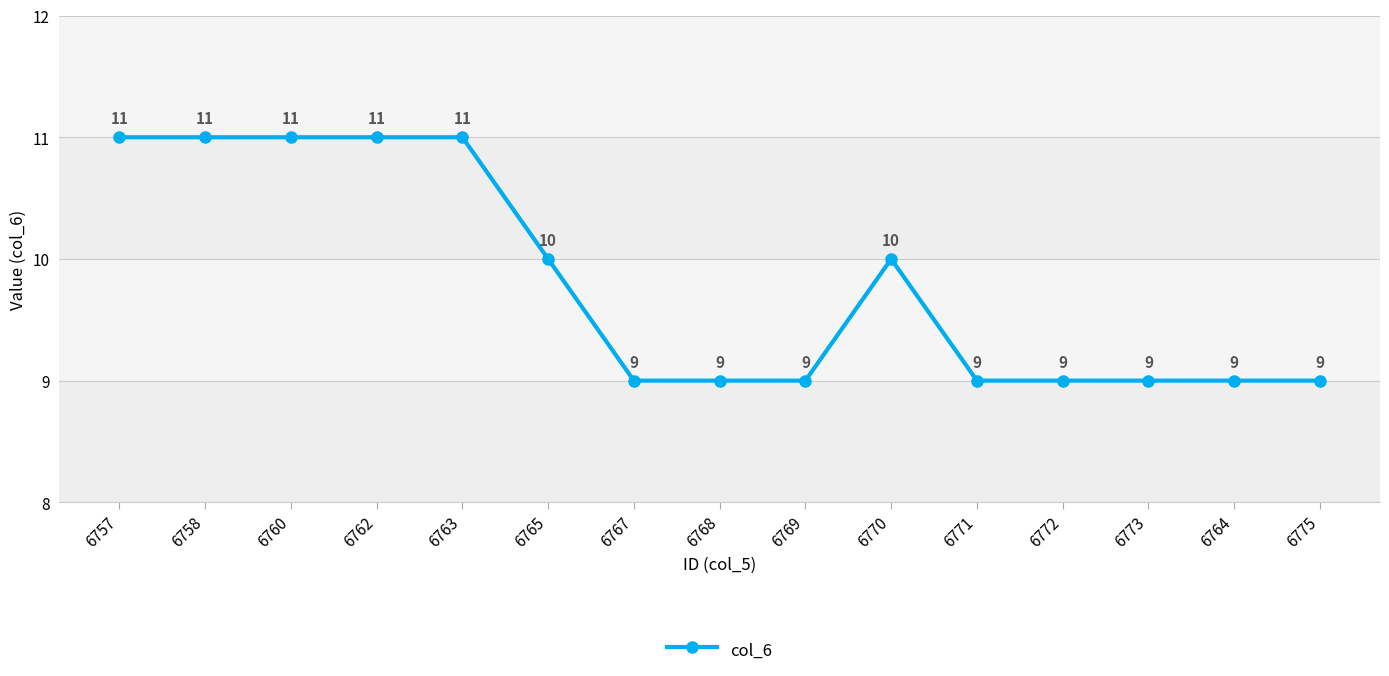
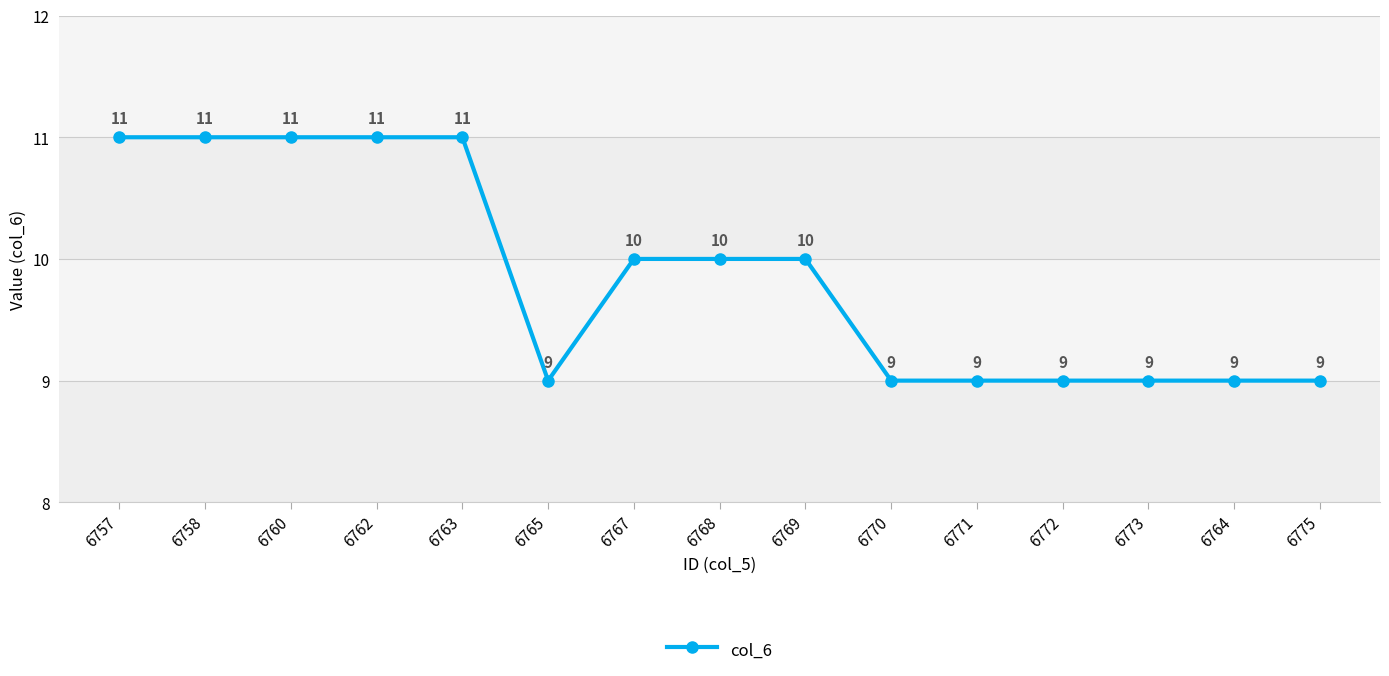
6765: 10 -> 9
6767: 9 -> 10
6768: 9 -> 10
6769: 9 -> 10
6770: 10 -> 9
